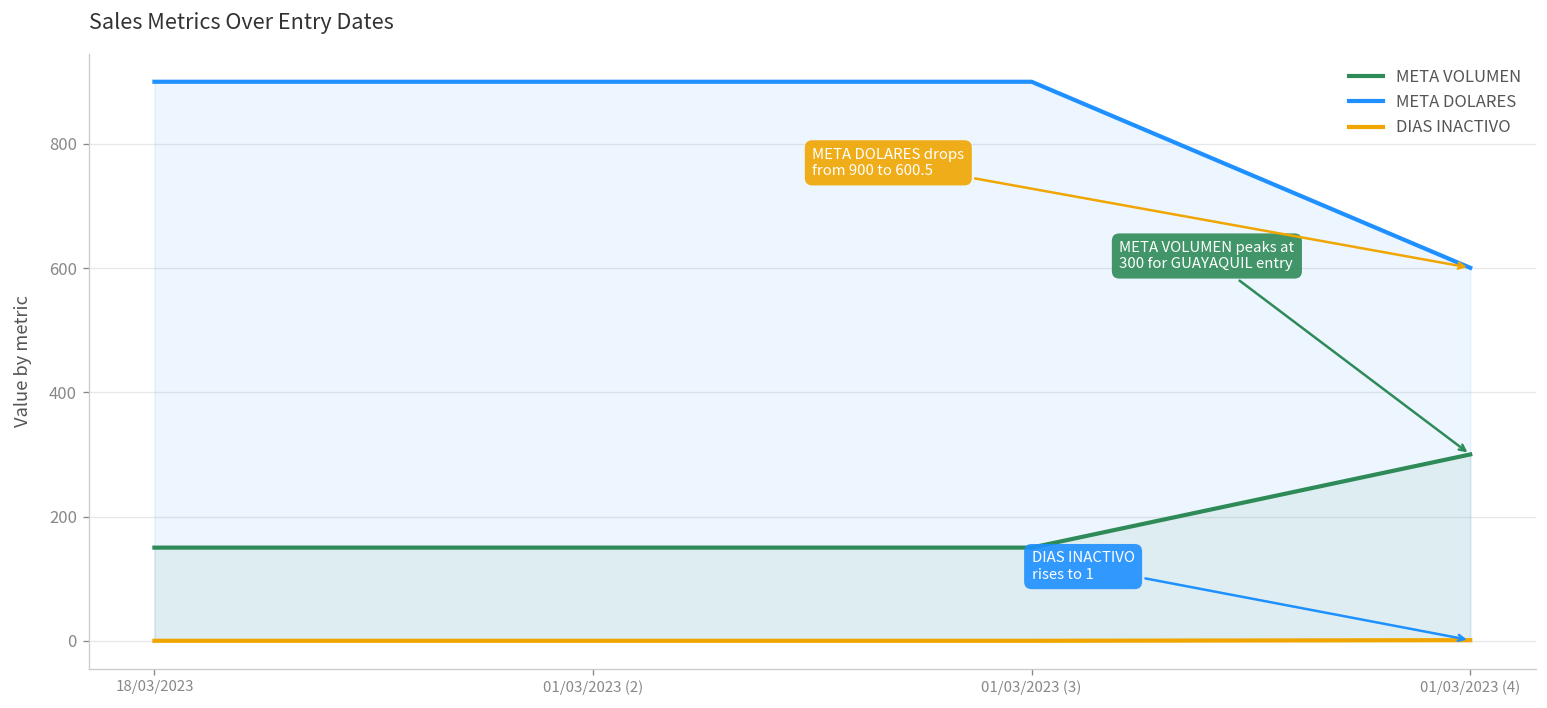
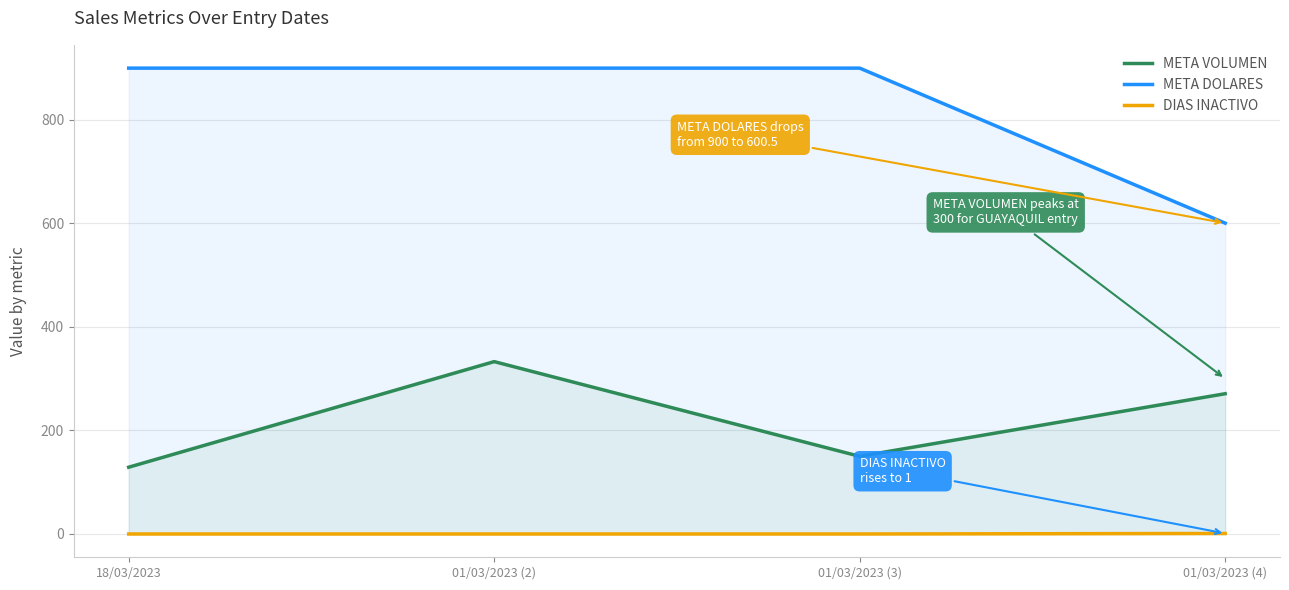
META VOLUMEN, 18/03/2023: 150 -> 130
META VOLUMEN, 01/03/2023 (2): 150 -> 330
META VOLUMEN, 01/03/2023 (4): 300 -> 270
